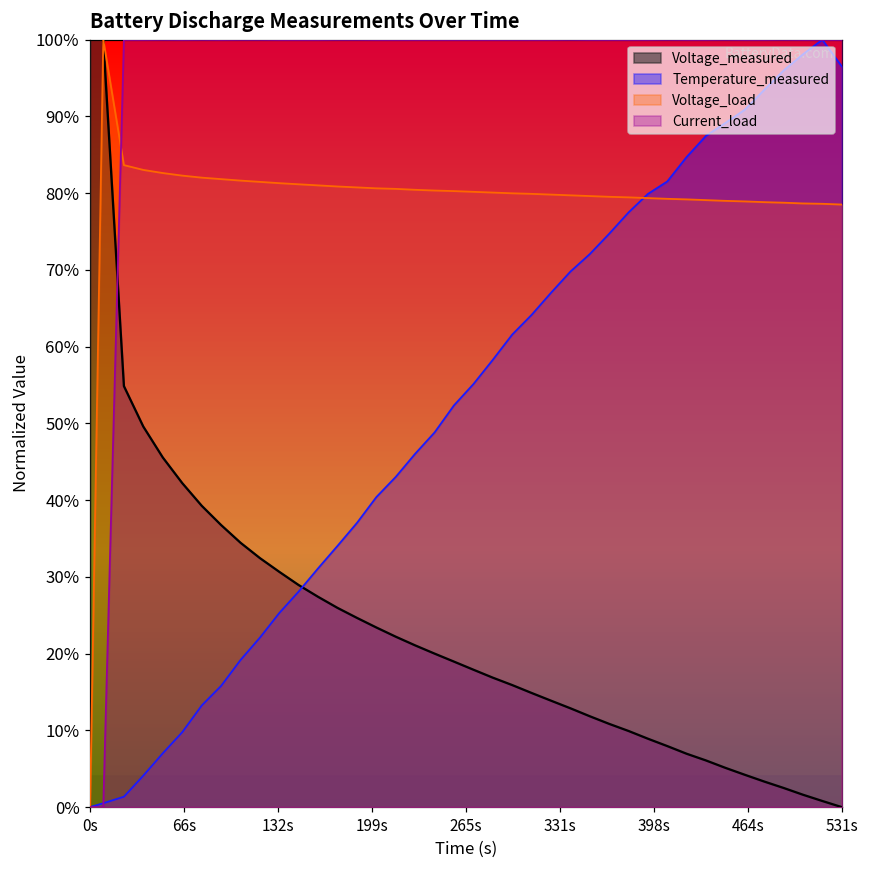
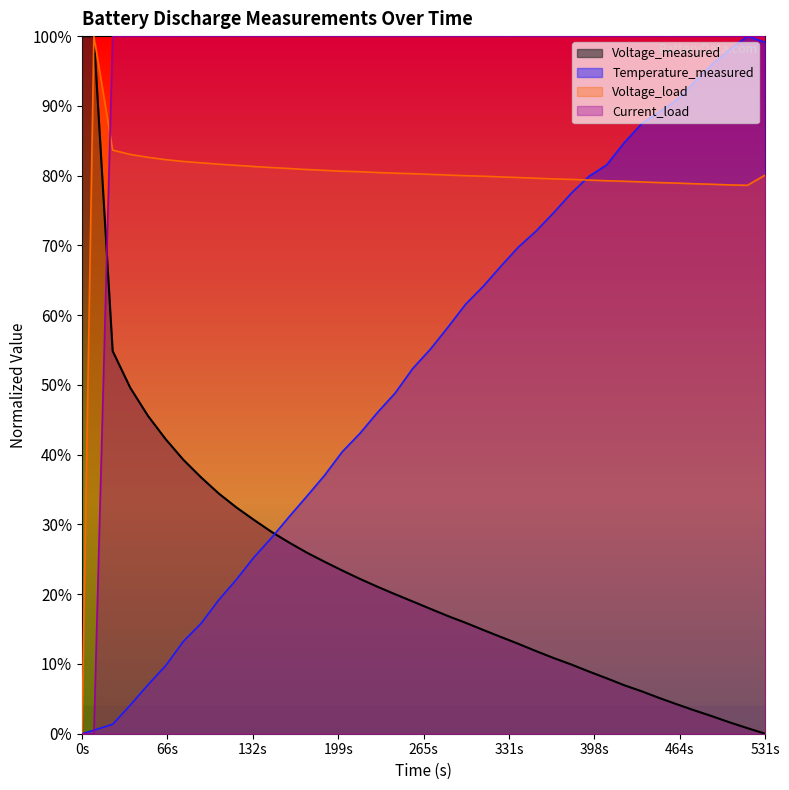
Temperature_measured, 531s: 97% -> 99%
Voltage_load, 531s: 79% -> 80%
